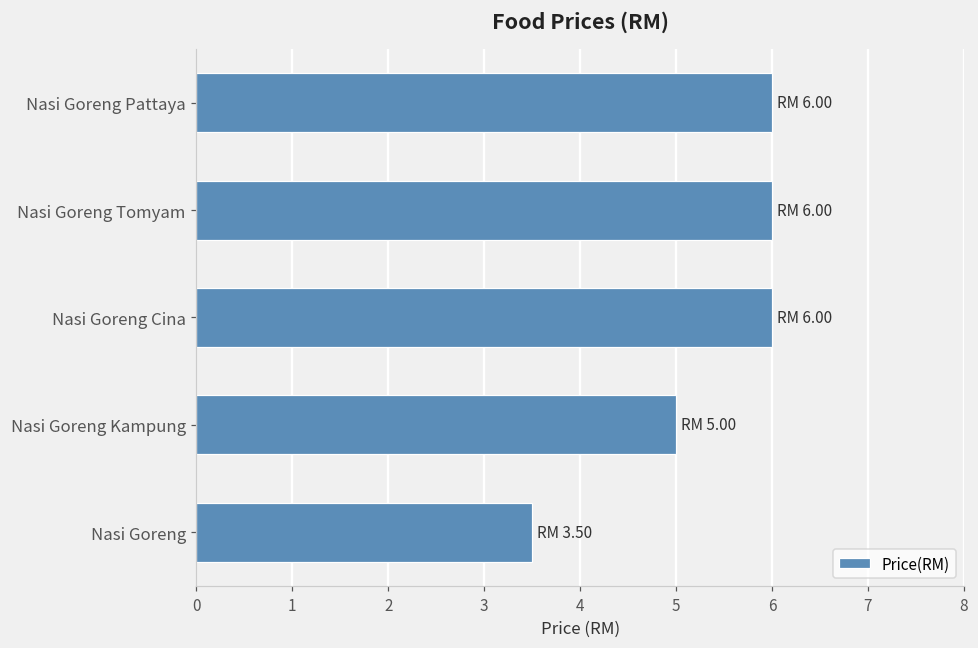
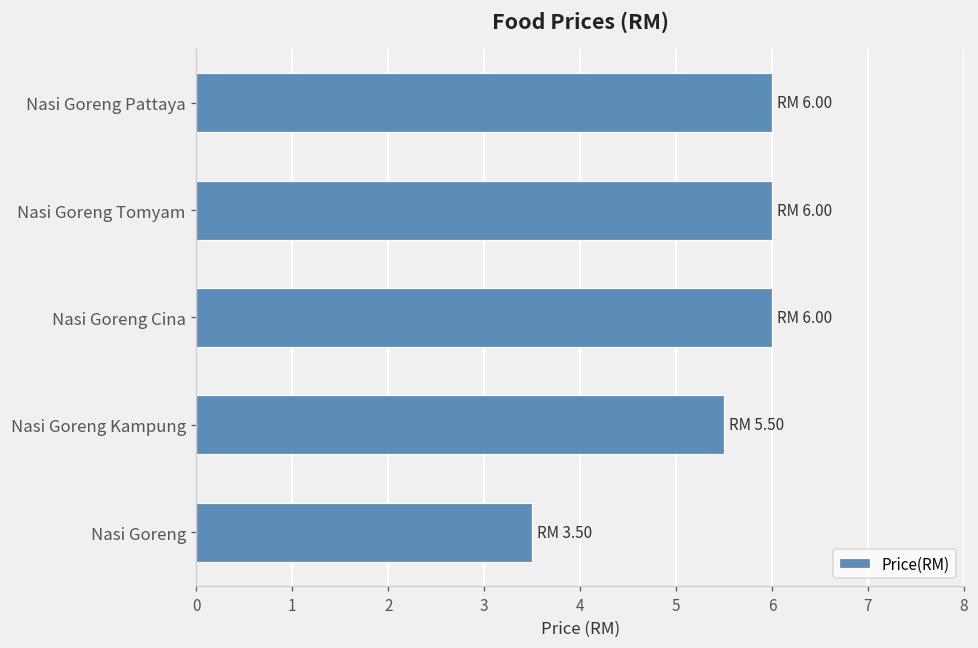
Nasi Goreng Kampung: 5.00 -> 5.50
